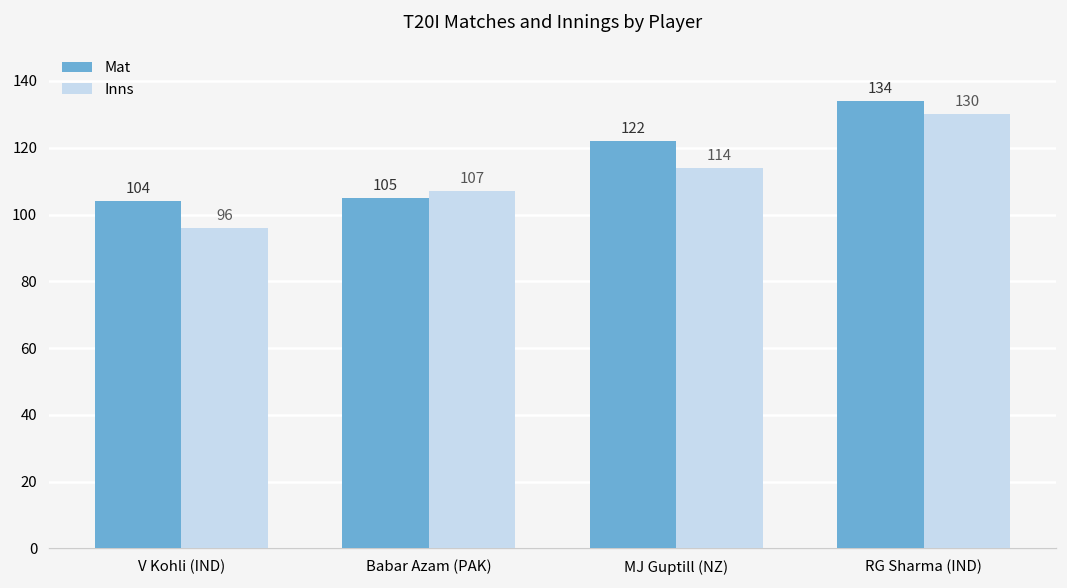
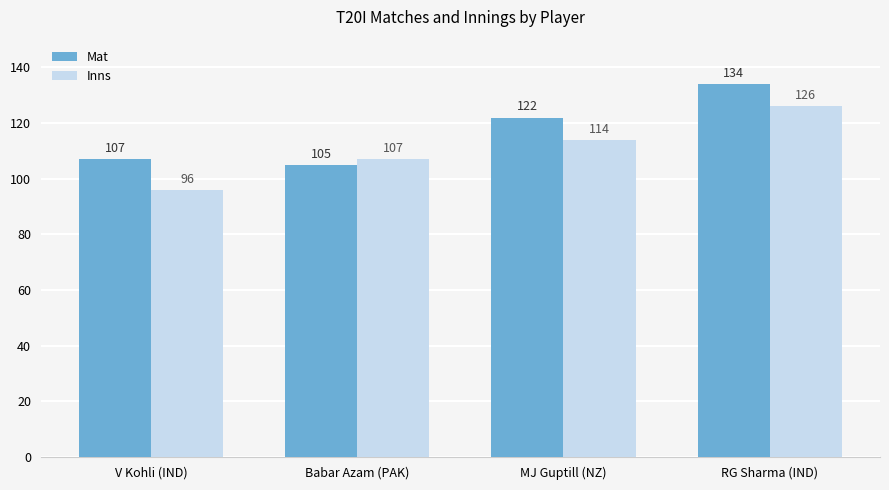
Mat, V Kohli (IND): 104 -> 107
Inns, RG Sharma (IND): 130 -> 126
